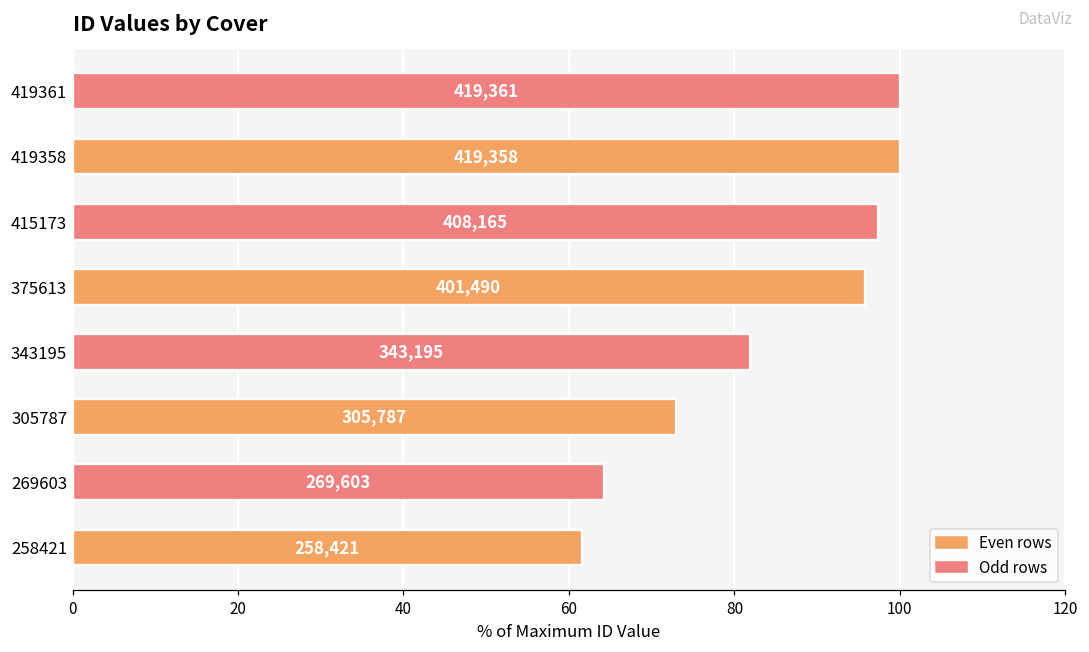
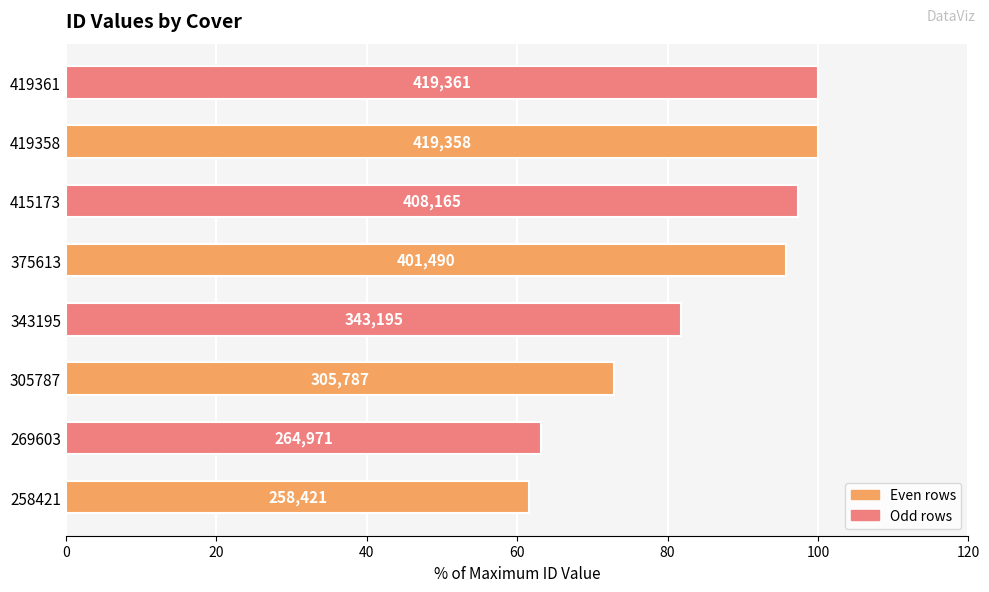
269603: 269,603 -> 264,971
